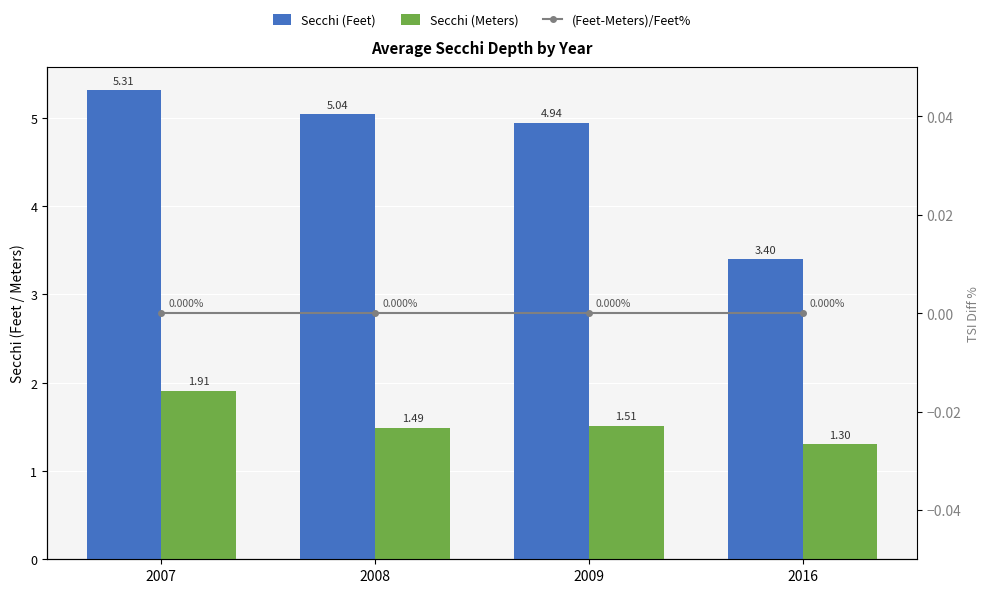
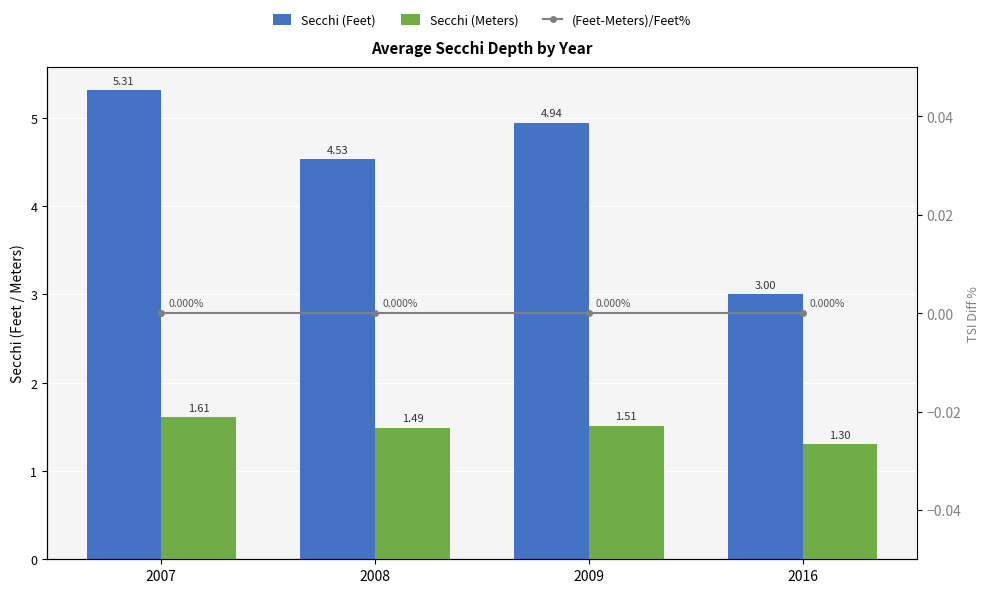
Secchi (Meters), 2007: 1.91 -> 1.61
Secchi (Feet), 2008: 5.04 -> 4.53
Secchi (Feet), 2016: 3.40 -> 3.00
